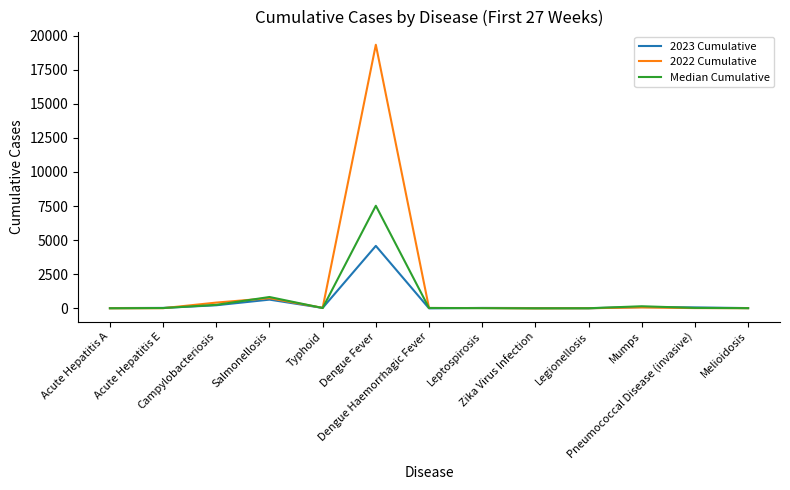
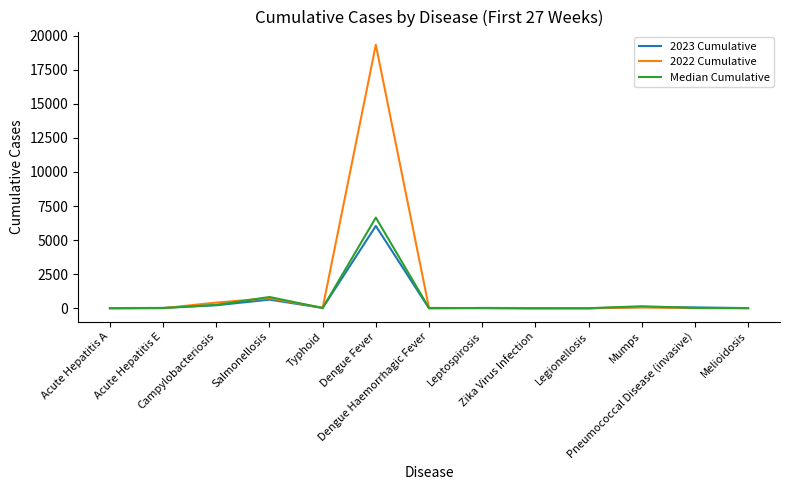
2023 Cumulative, Dengue Fever: 4600 -> 6000
Median Cumulative, Dengue Fever: 7500 -> 6700
